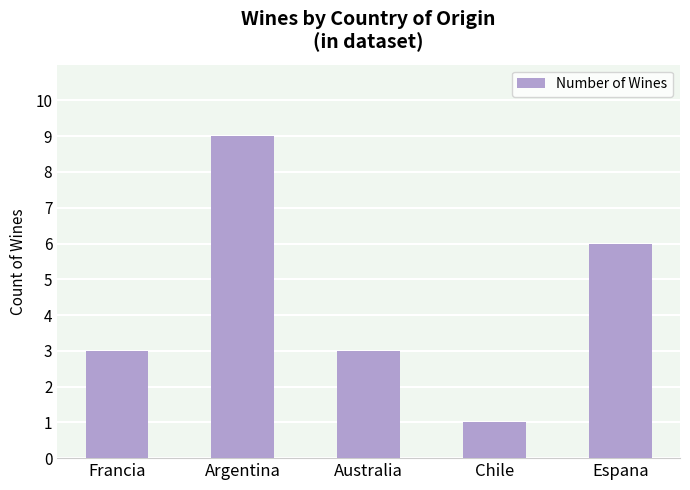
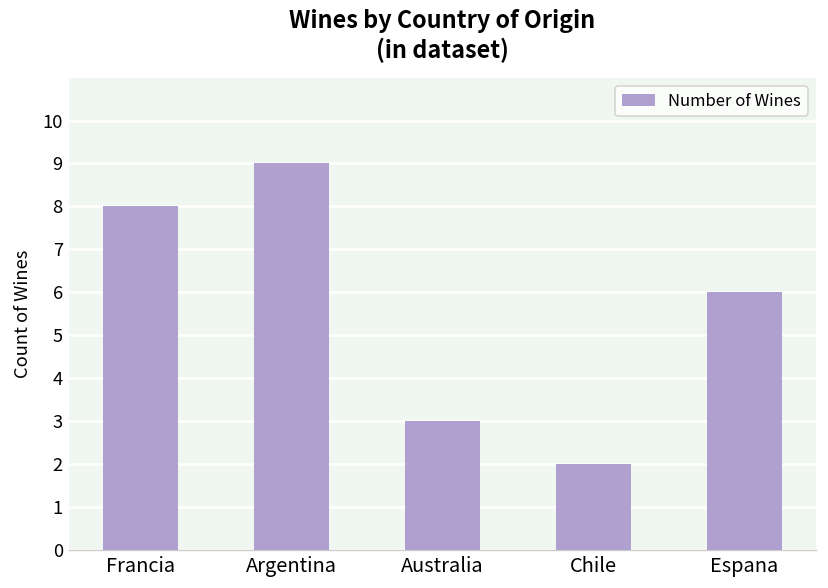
Francia: 3 -> 8
Chile: 1 -> 2
